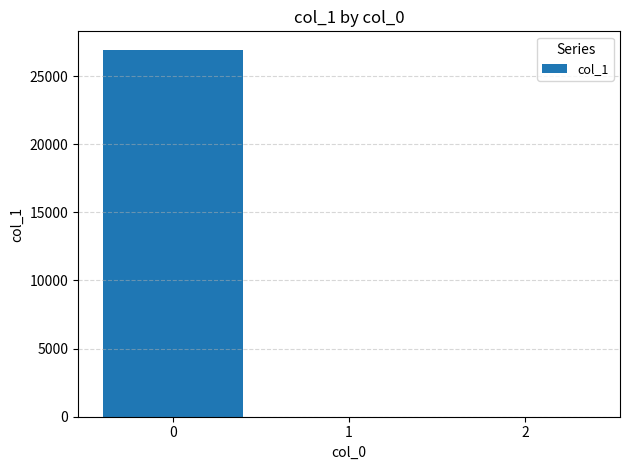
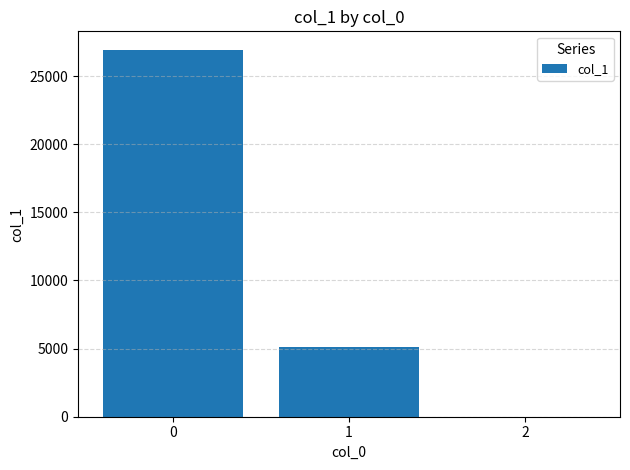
1: 0 -> 5100
